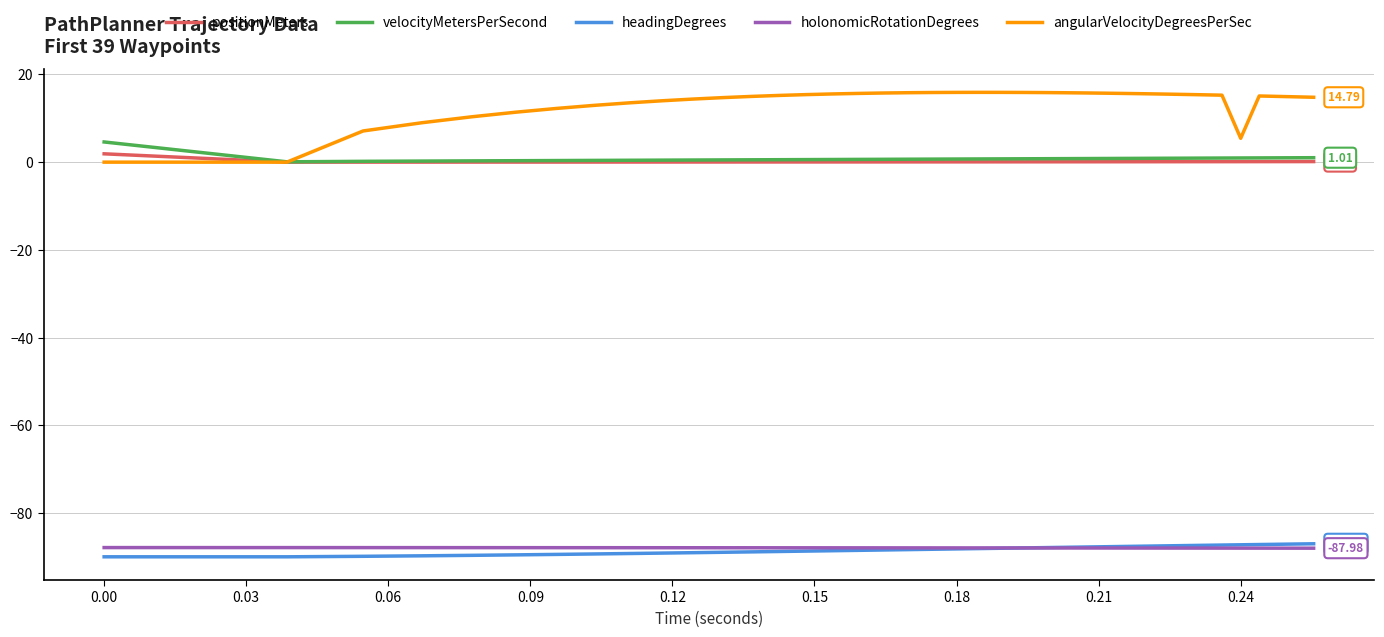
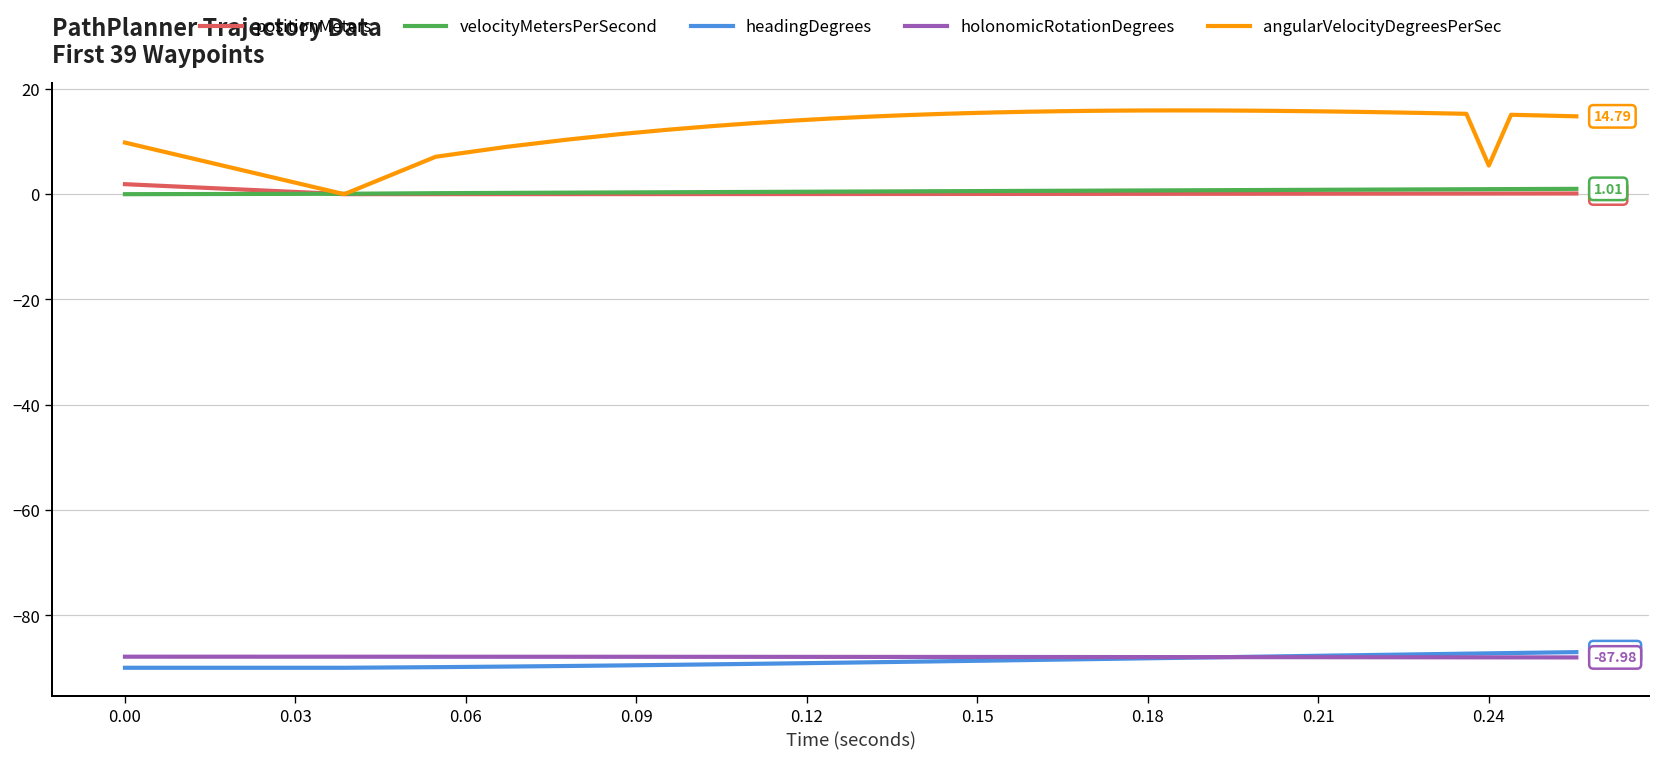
velocityMetersPerSecond, 0.00: 5 -> 0
angularVelocityDegreesPerSec, 0.00: 0 -> 10
